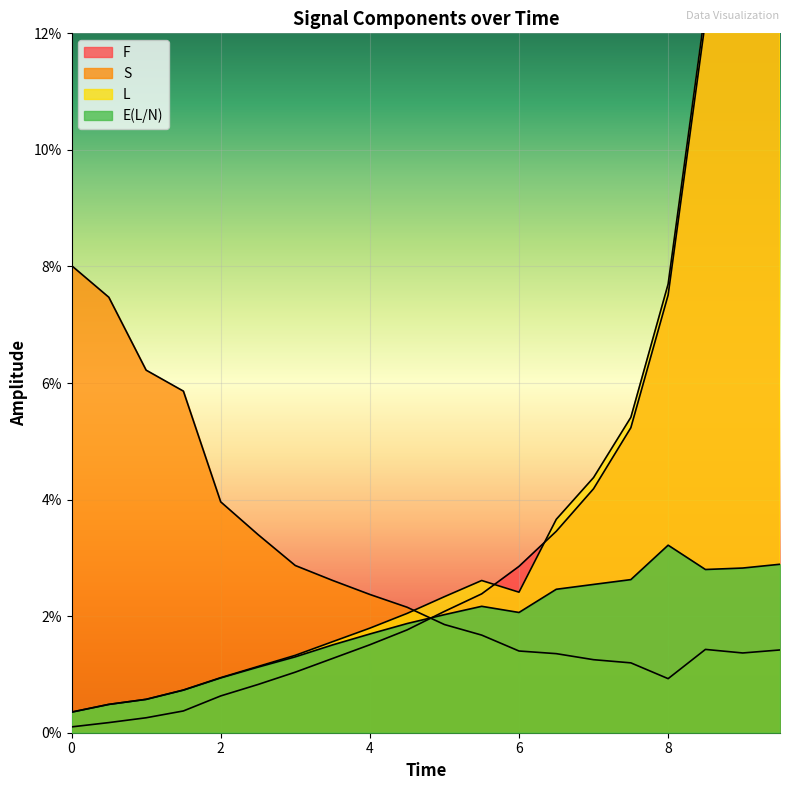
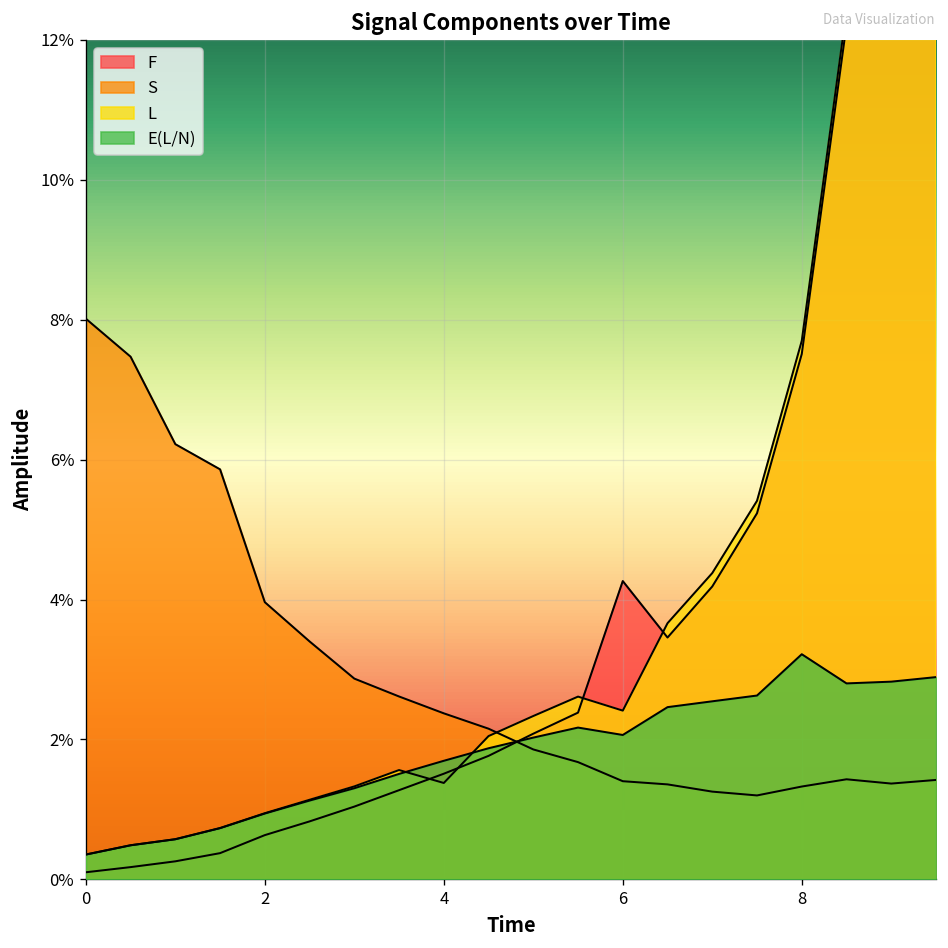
L, 4: 1.8% -> 1.4%
F, 6: 2.9% -> 4.3%
S, 8: 0.9% -> 1.3%
